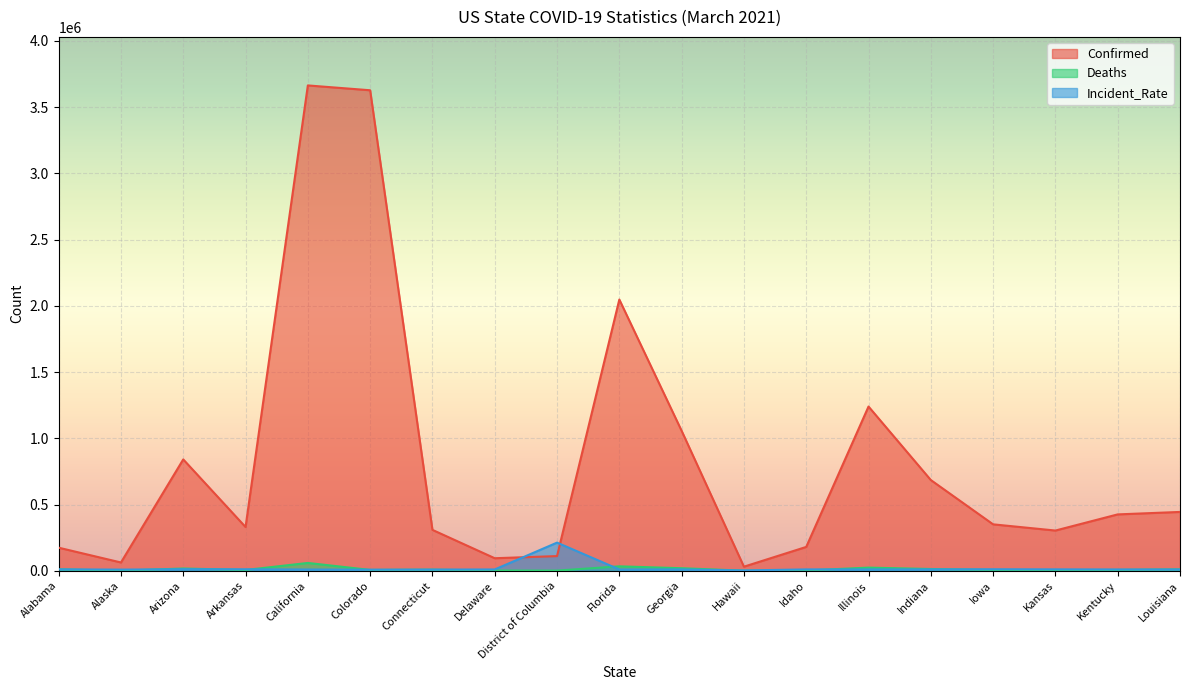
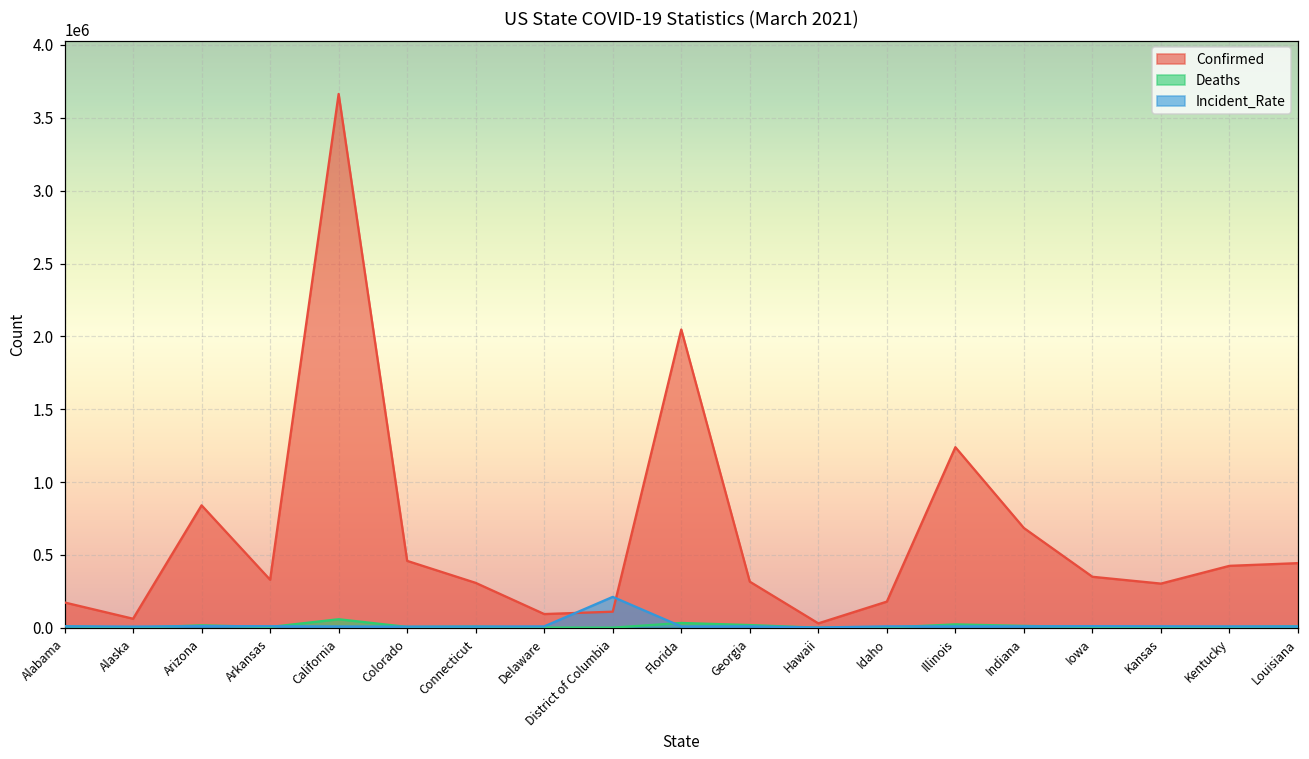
Confirmed, Colorado: 3630000 -> 460000
Confirmed, Georgia: 1060000 -> 320000
